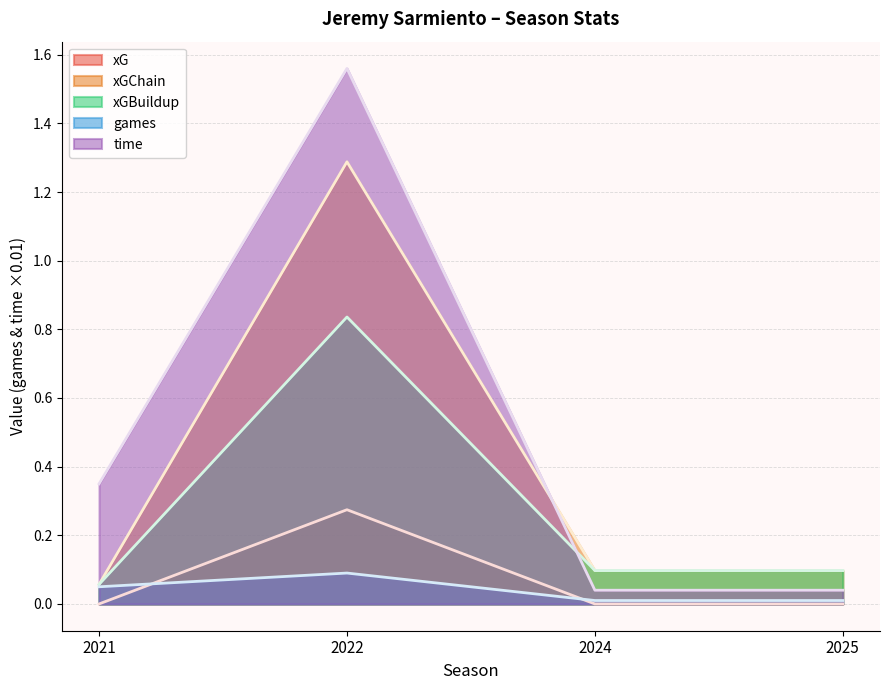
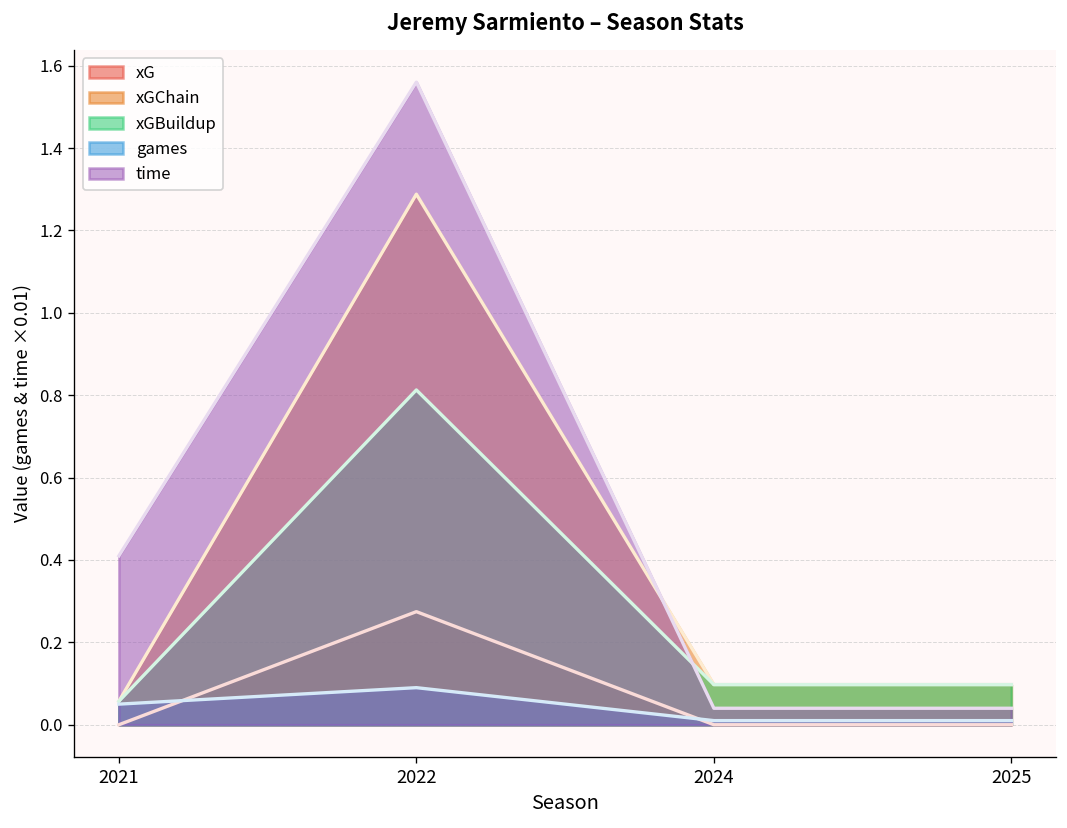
time, 2021: 0.35 -> 0.41
xGBuildup, 2022: 0.84 -> 0.81
